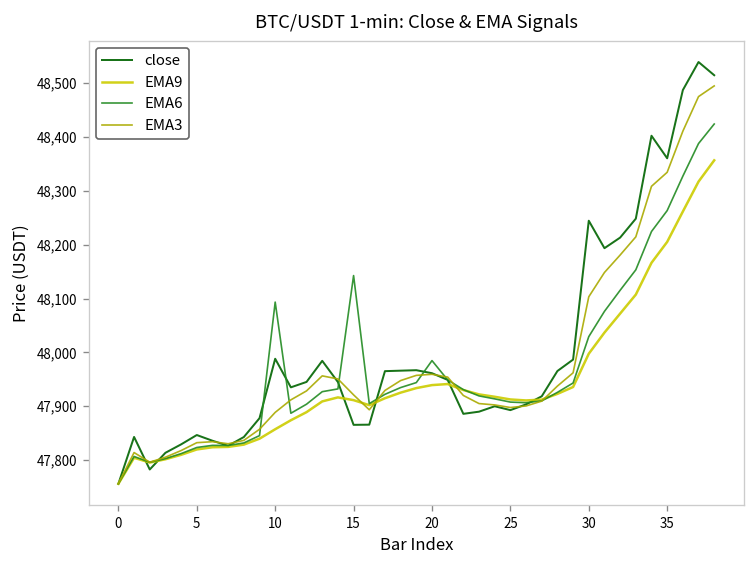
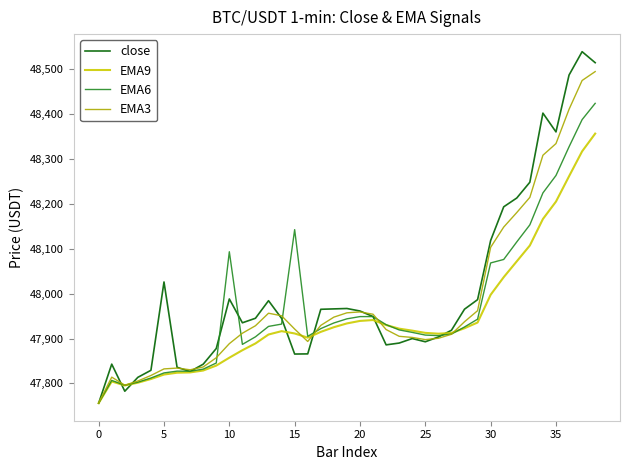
close, 5: 47,850 -> 48,030
EMA6, 20: 47,980 -> 47,950
close, 30: 48,240 -> 48,120
EMA6, 30: 48,030 -> 48,070
